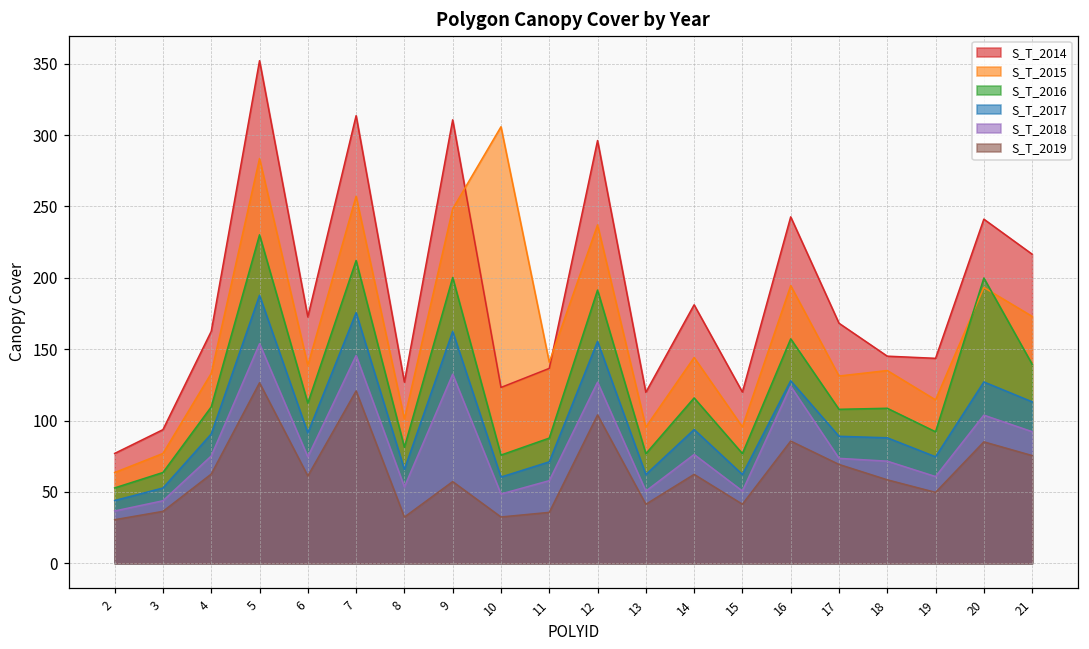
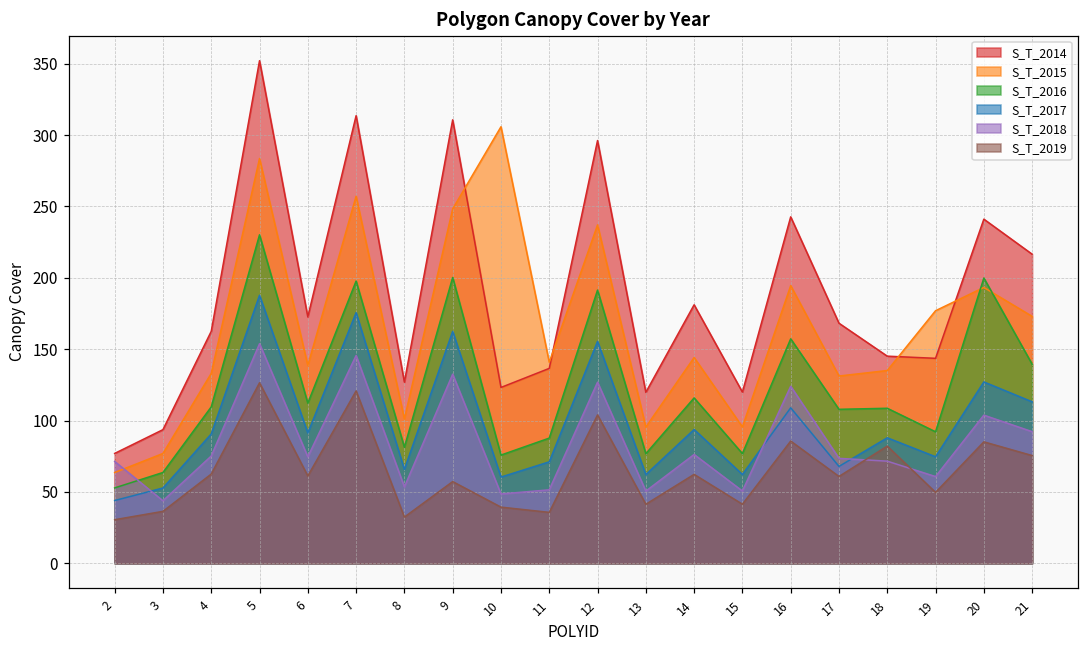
S_T_2018, 2: 37 -> 71
S_T_2016, 7: 212 -> 198
S_T_2019, 10: 32 -> 39
S_T_2018, 11: 58 -> 51
S_T_2017, 16: 128 -> 109
S_T_2017, 17: 89 -> 68
S_T_2019, 17: 69 -> 61
S_T_2019, 18: 58 -> 82
S_T_2015, 19: 114 -> 177
